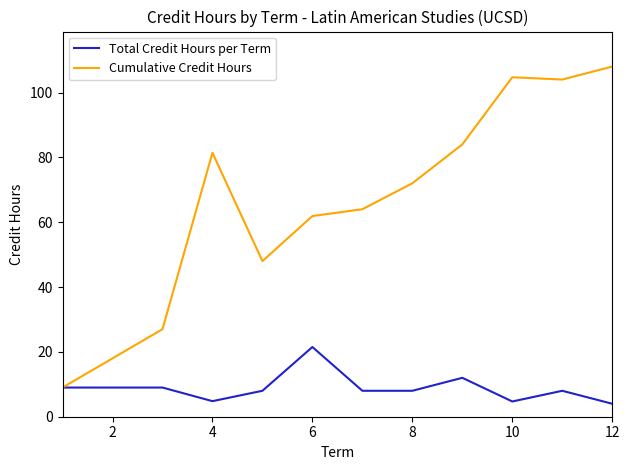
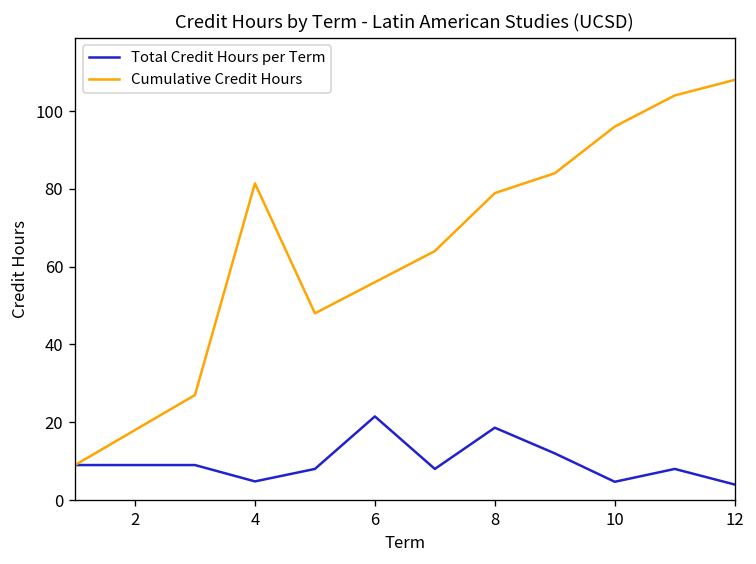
Cumulative Credit Hours, 6: 62 -> 56
Total Credit Hours per Term, 8: 8 -> 19
Cumulative Credit Hours, 8: 72 -> 79
Cumulative Credit Hours, 10: 105 -> 96
